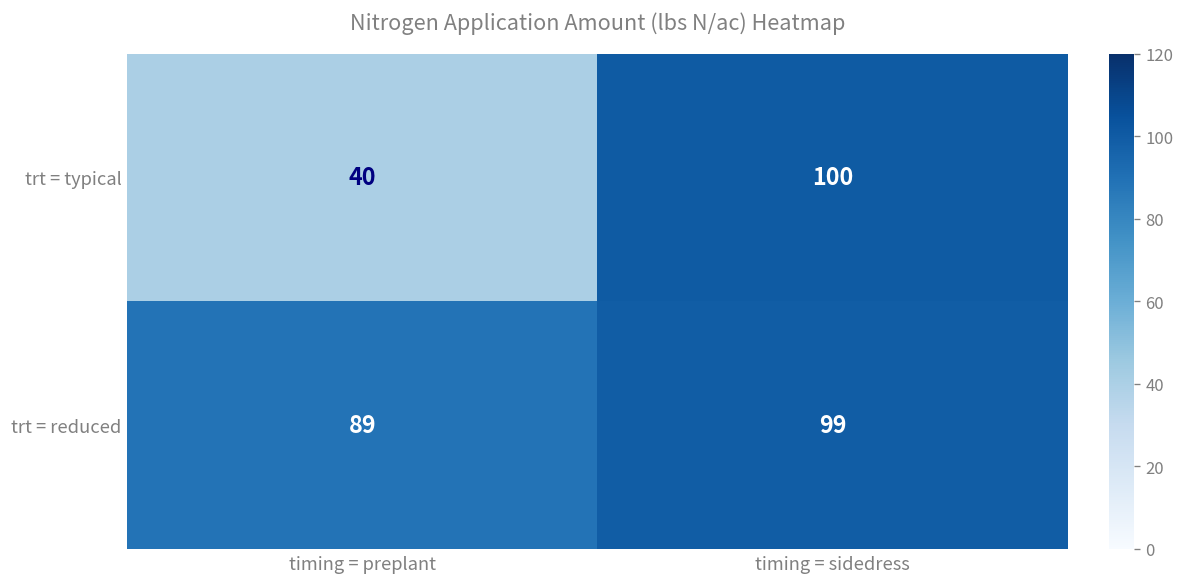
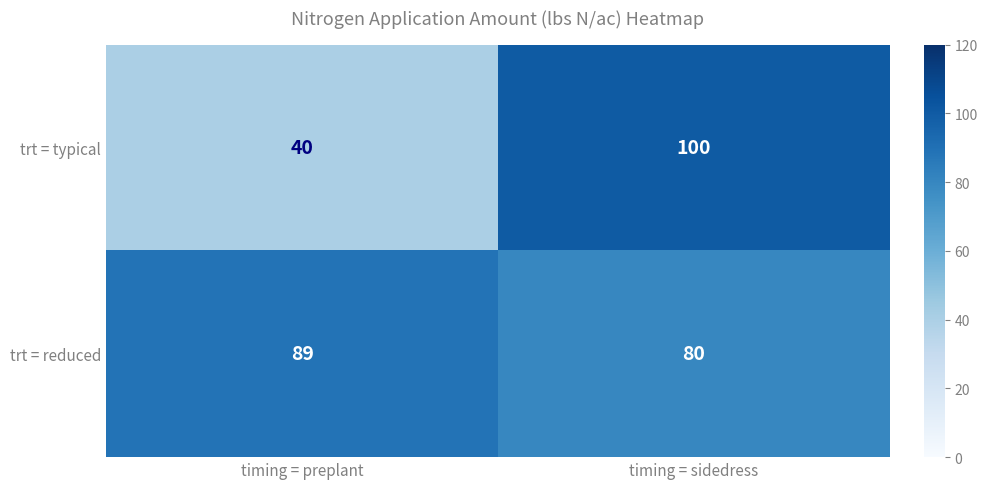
trt = reduced, timing = sidedress: 99 -> 80
